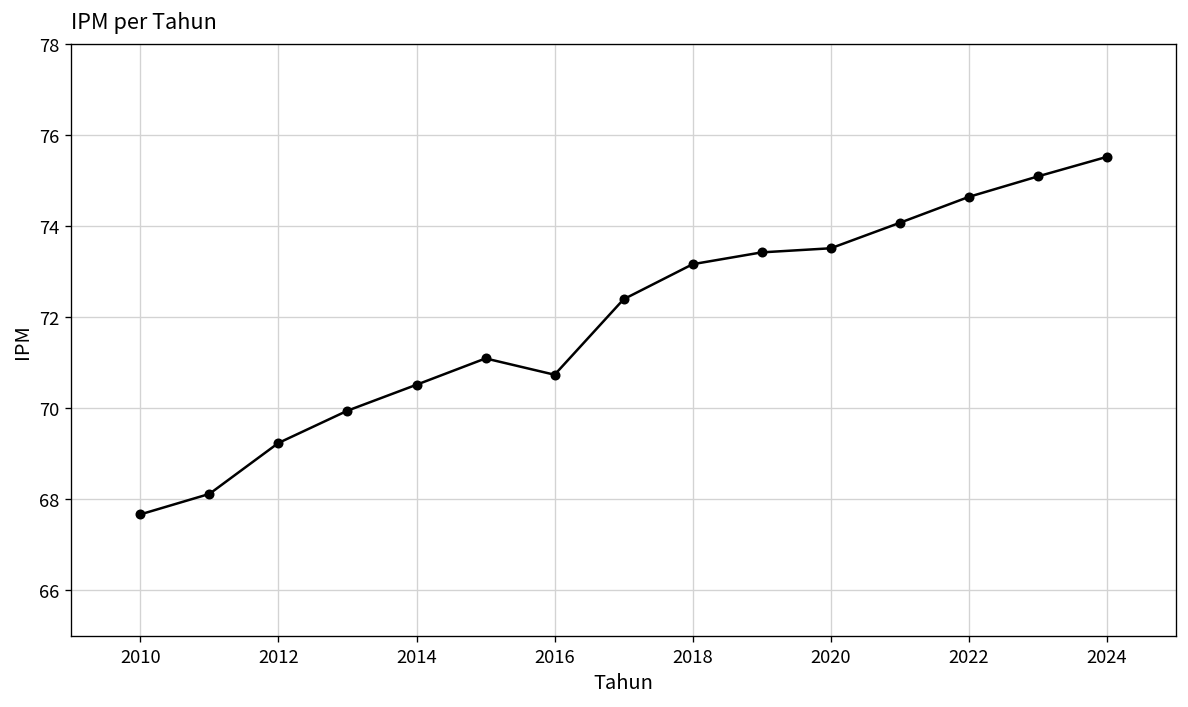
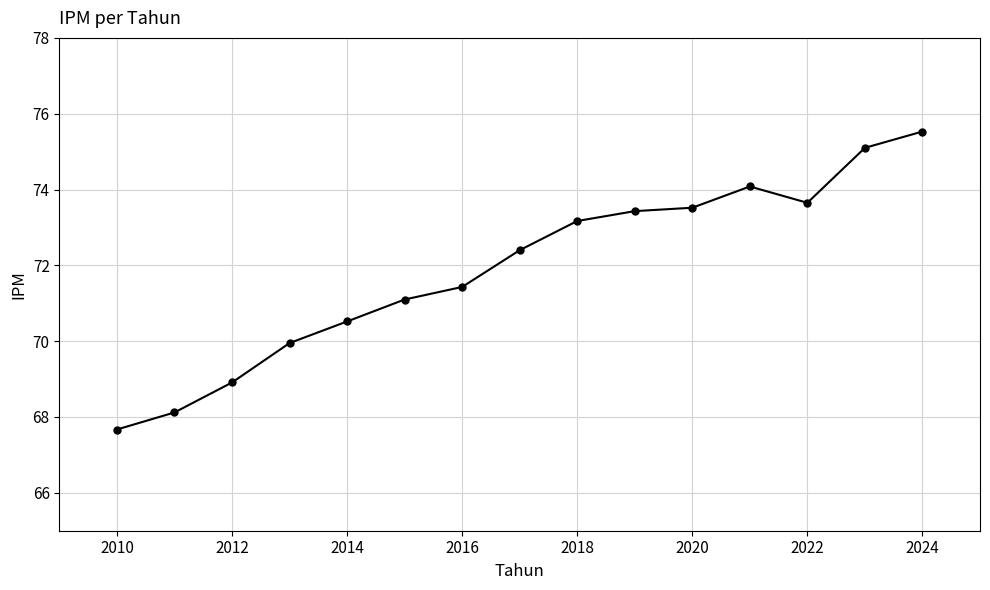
2012: 69.2 -> 68.9
2016: 70.7 -> 71.4
2022: 74.7 -> 73.7
